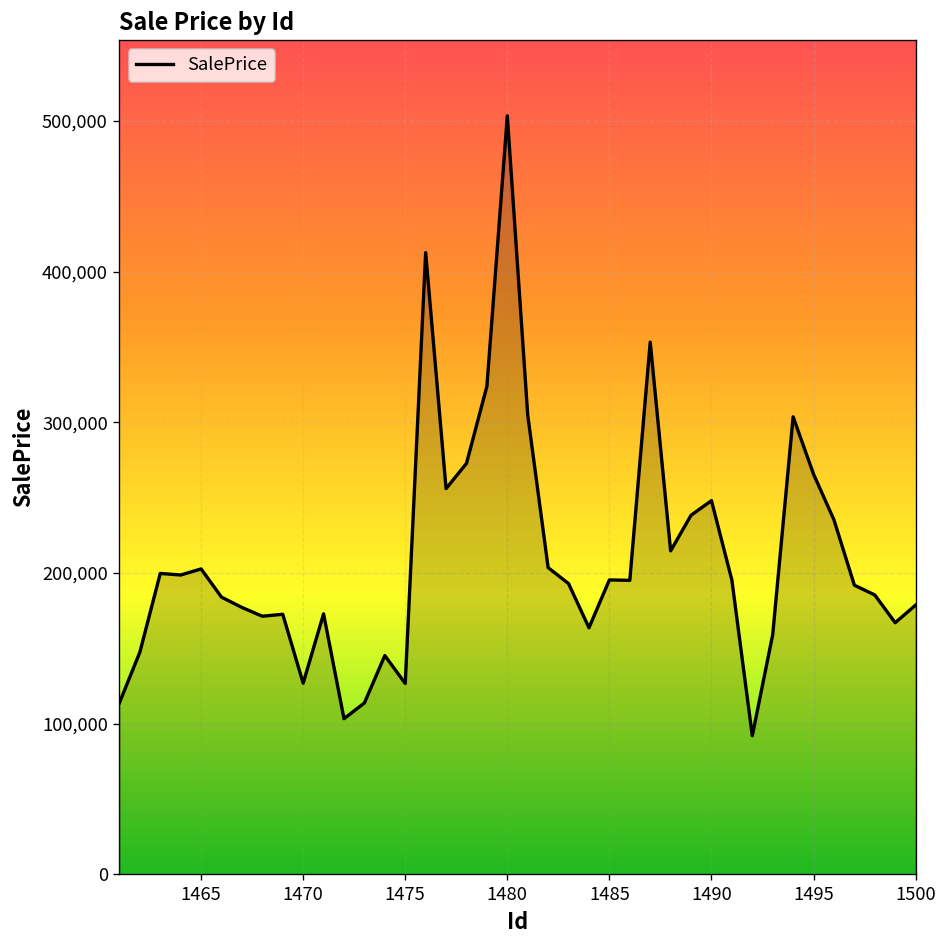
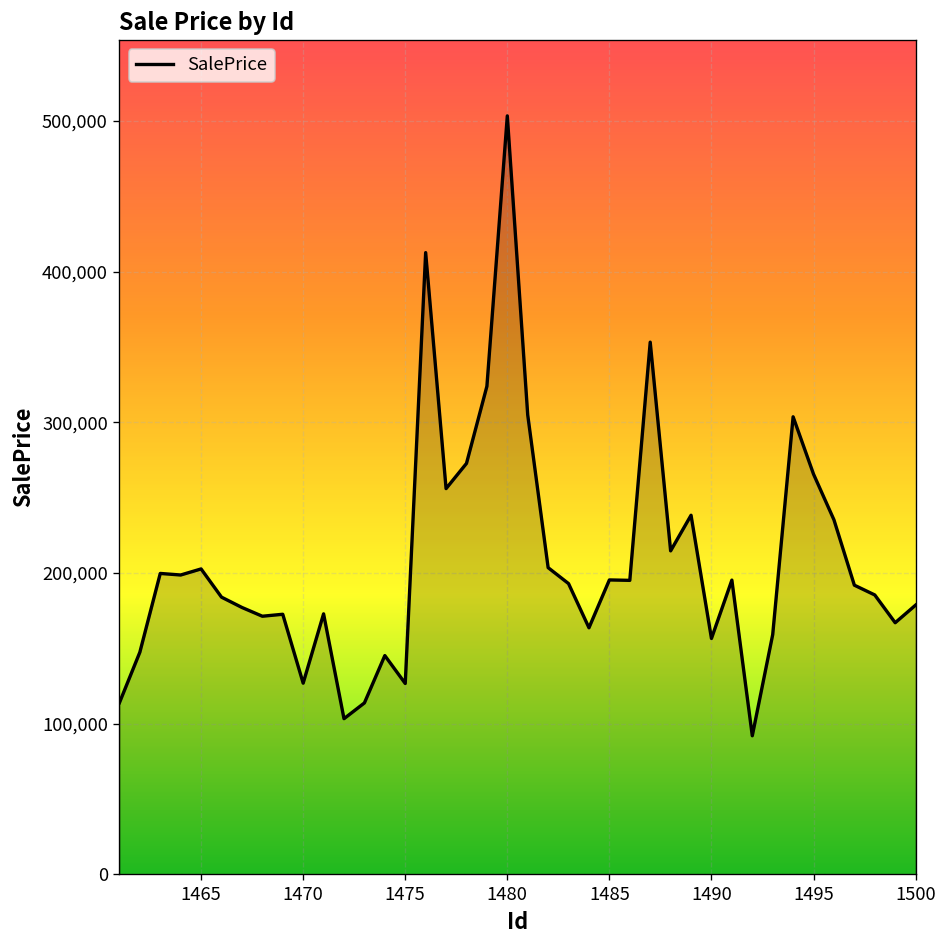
1490: 248,000 -> 157,000
